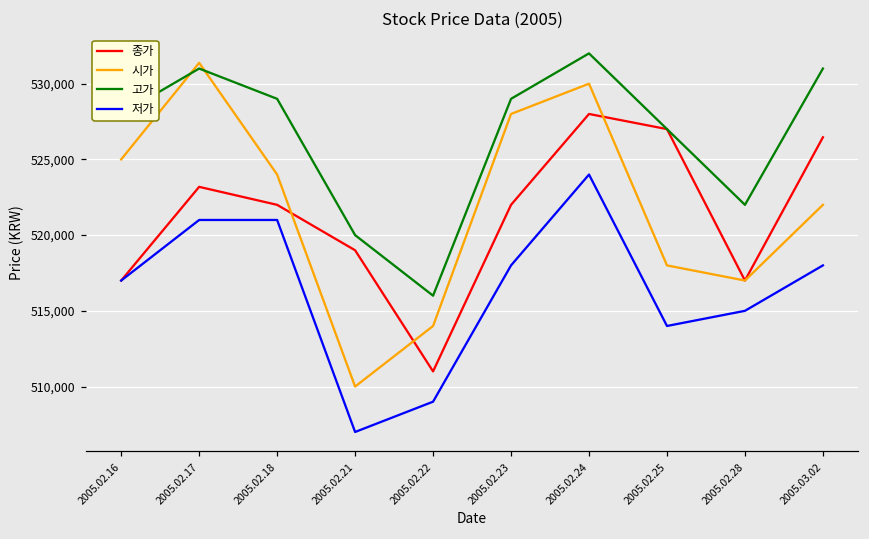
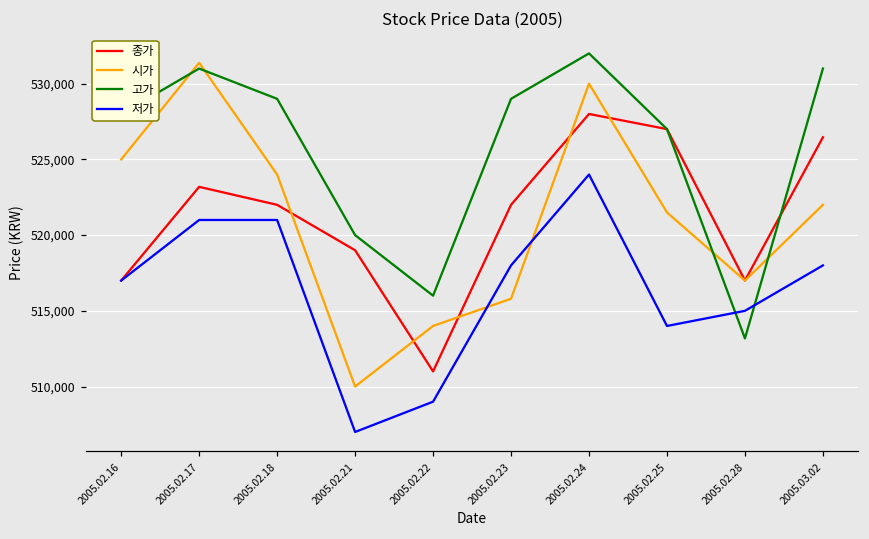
시가, 2005.02.23: 528,000 -> 515,800
시가, 2005.02.25: 518,000 -> 521,500
고가, 2005.02.28: 522,000 -> 513,200
